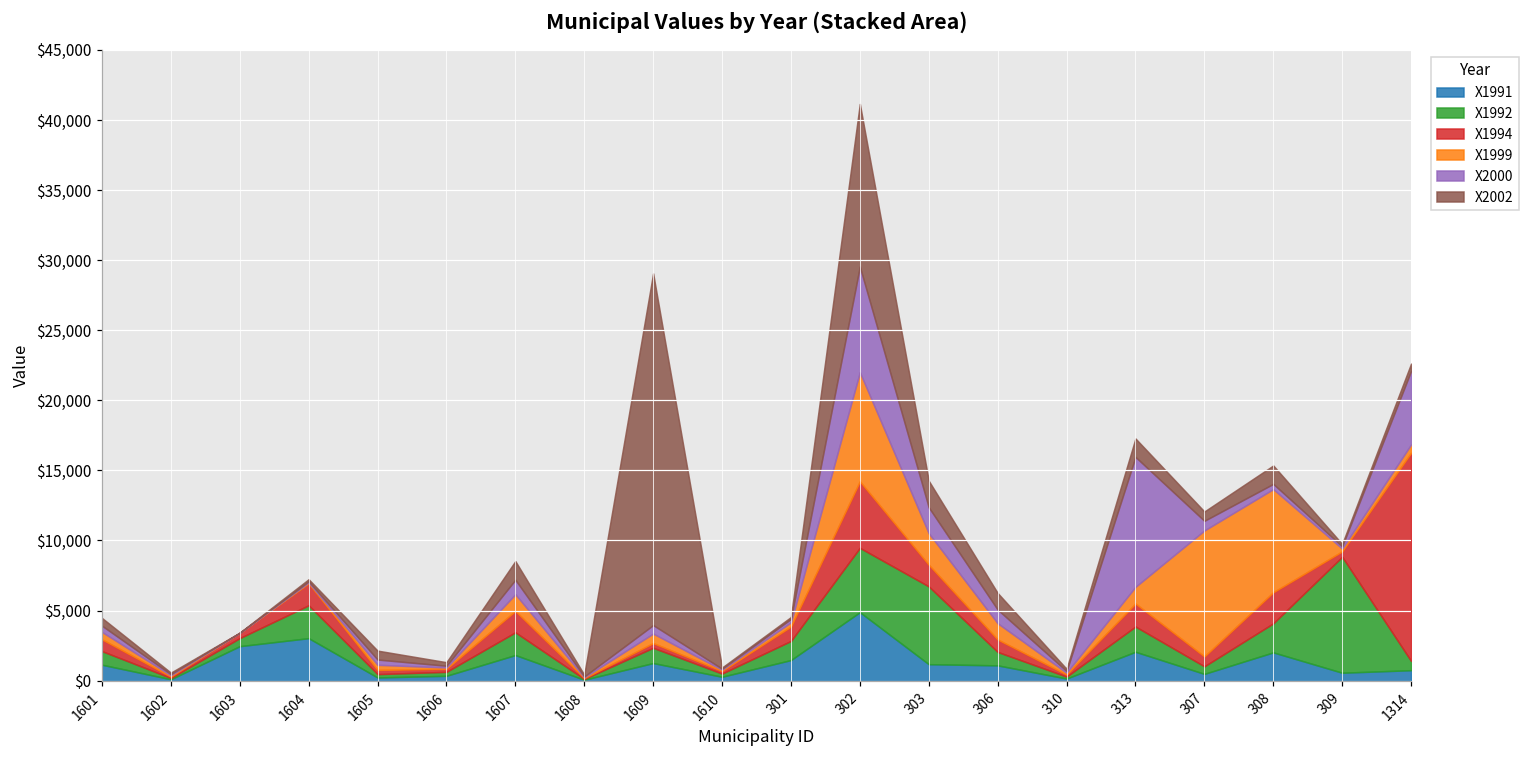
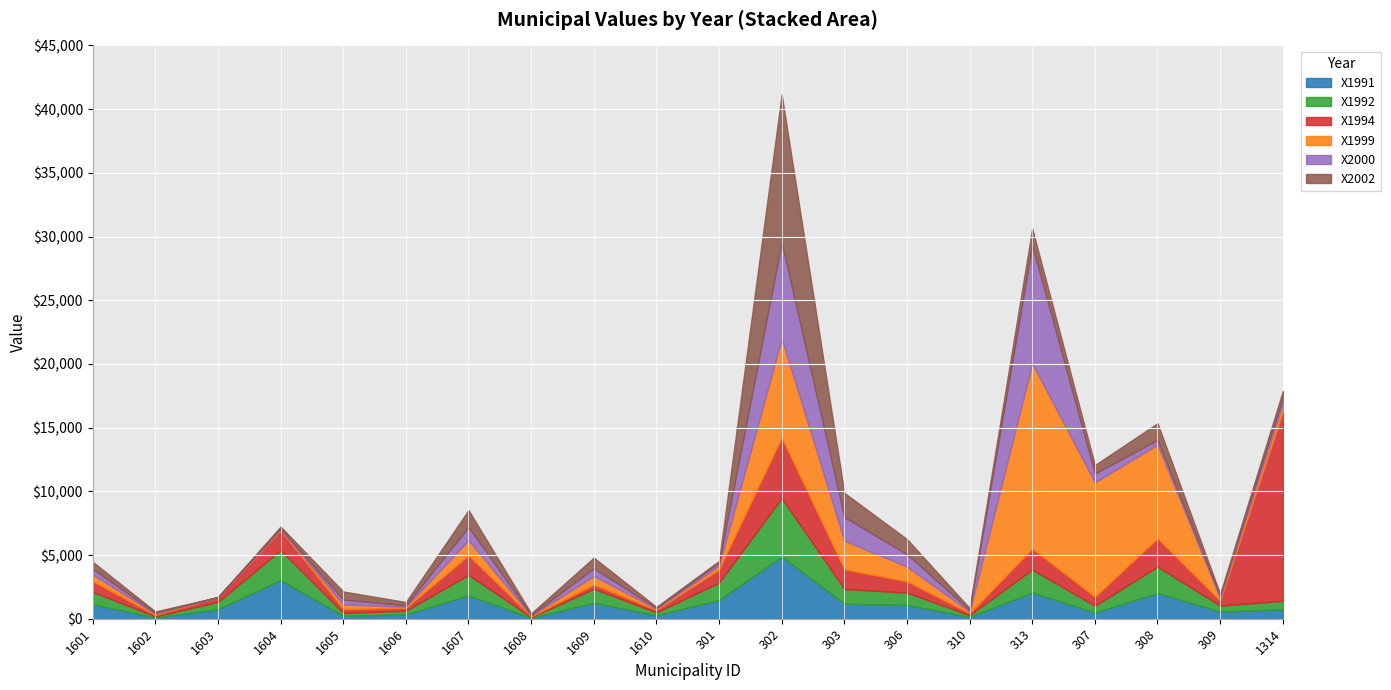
X1991, 1603: $2,500 -> $700
X2002, 1609: $25,100 -> $800
X1992, 303: $5,600 -> $1,200
X1999, 313: $1,200 -> $14,500
X1992, 309: $8,300 -> $500
X2000, 1314: $5,200 -> $500
